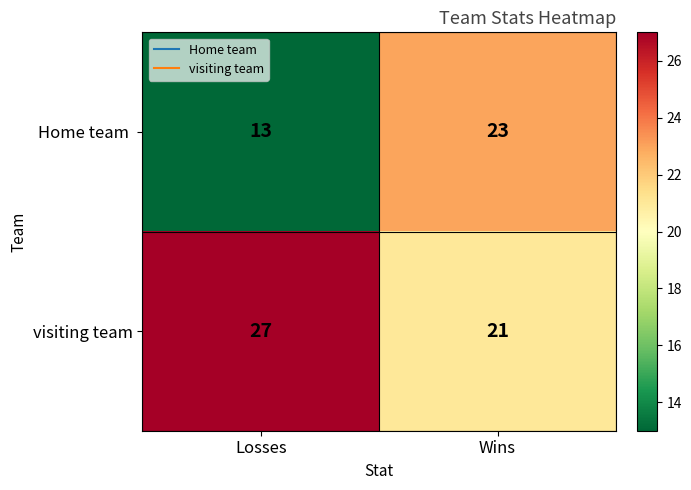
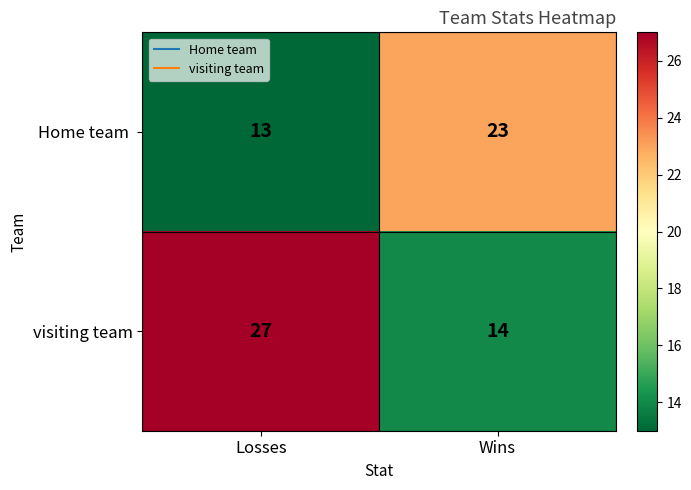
visiting team, Wins: 21 -> 14
